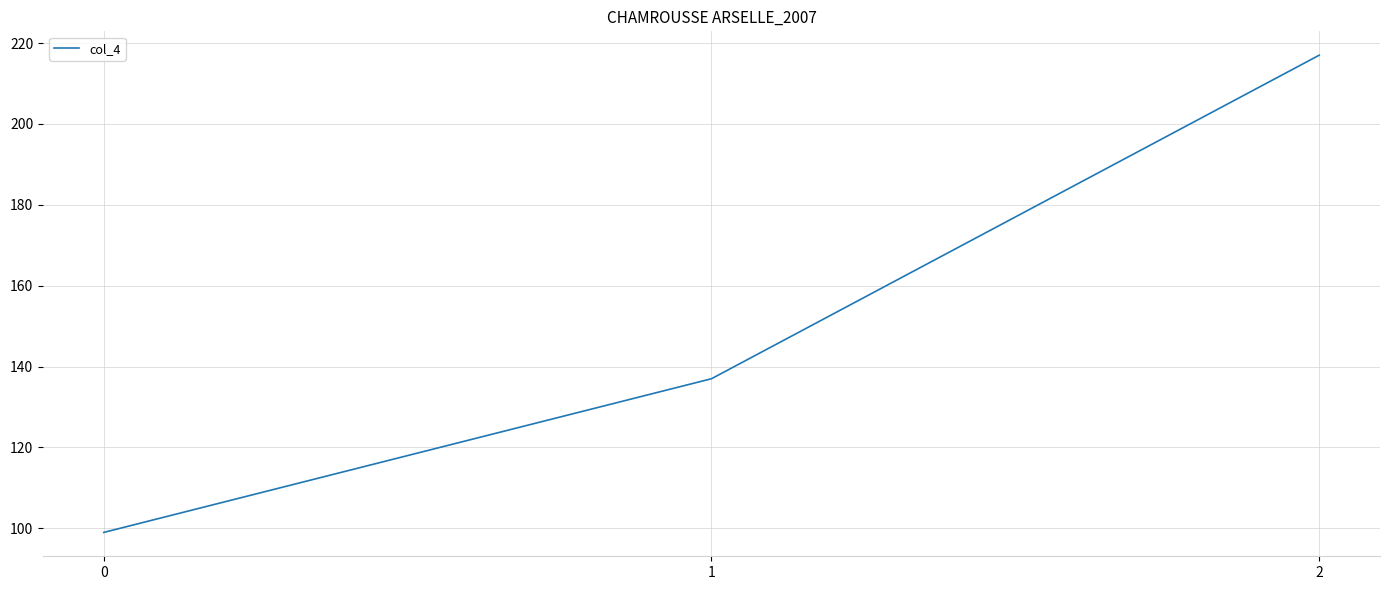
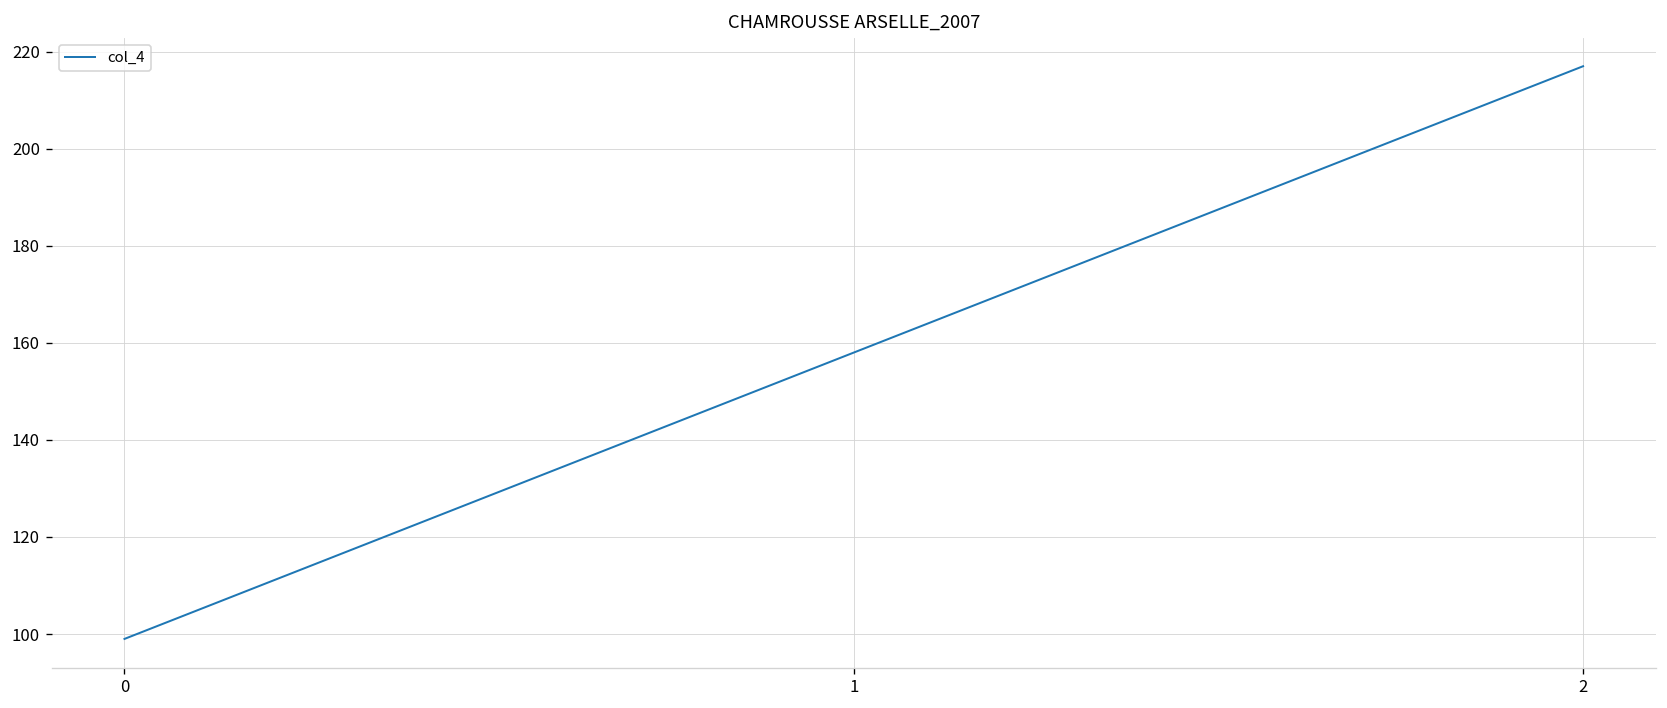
1: 137 -> 158
